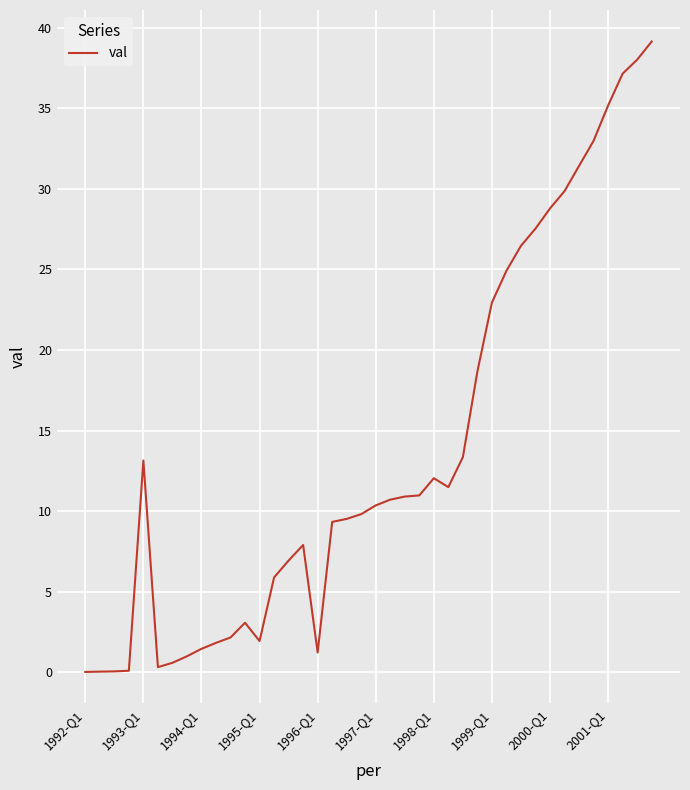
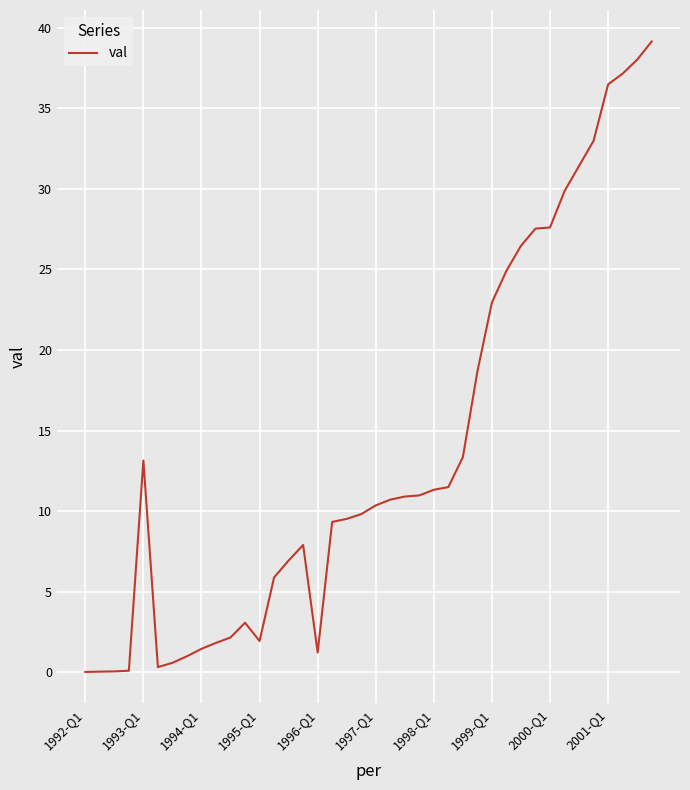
1998-Q1: 12.0 -> 11.3
2000-Q1: 28.8 -> 27.6
2001-Q1: 35.2 -> 36.5
